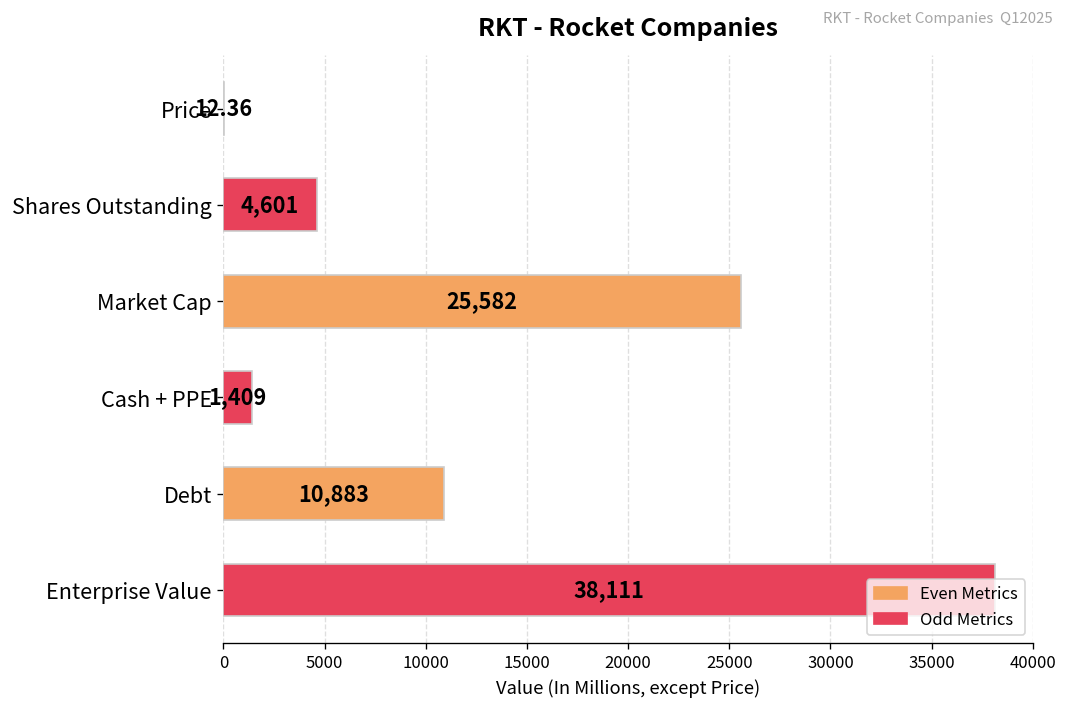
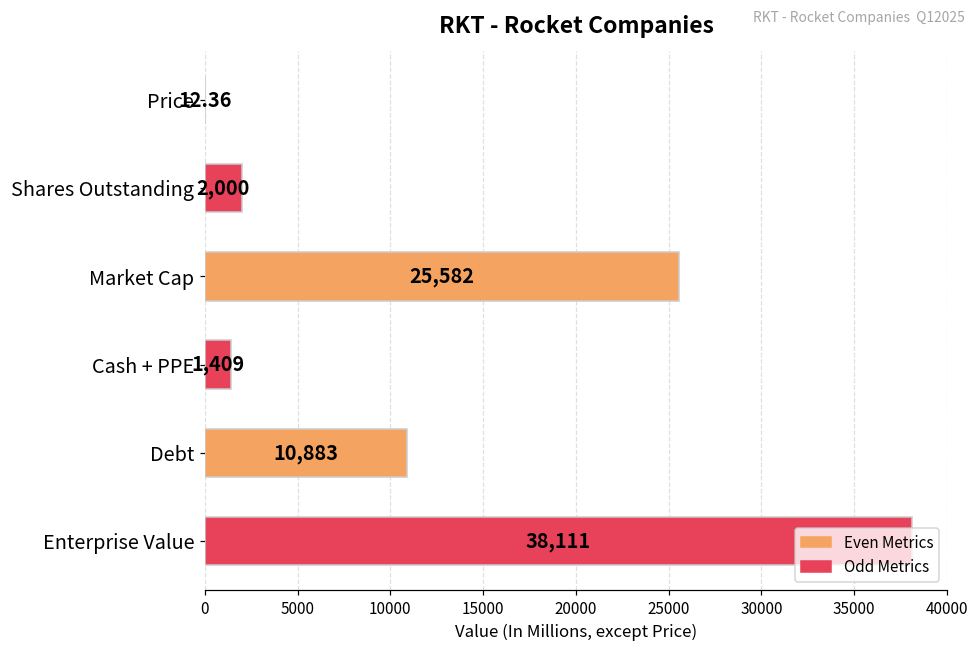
Shares Outstanding: 4,601 -> 2,000
